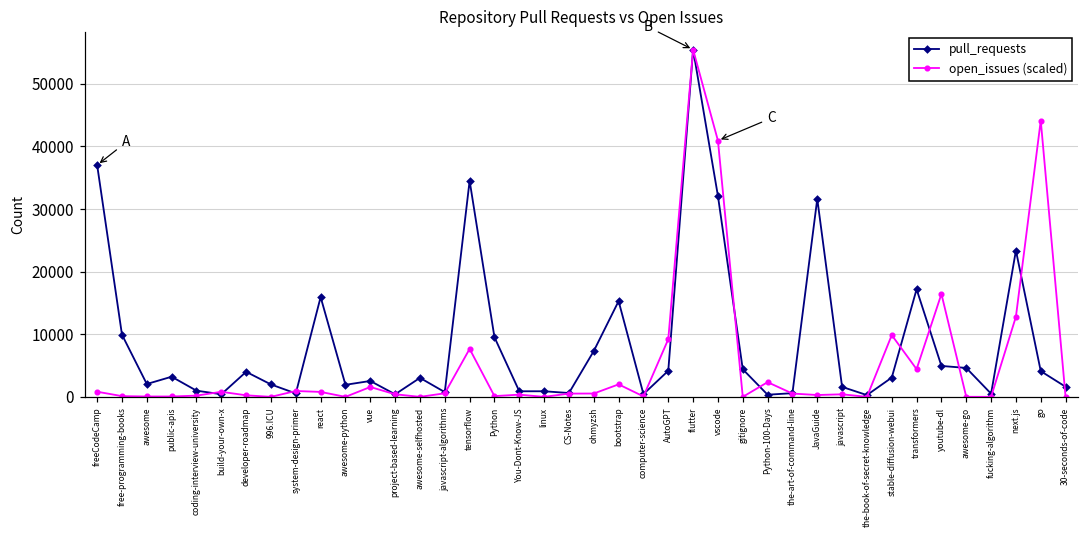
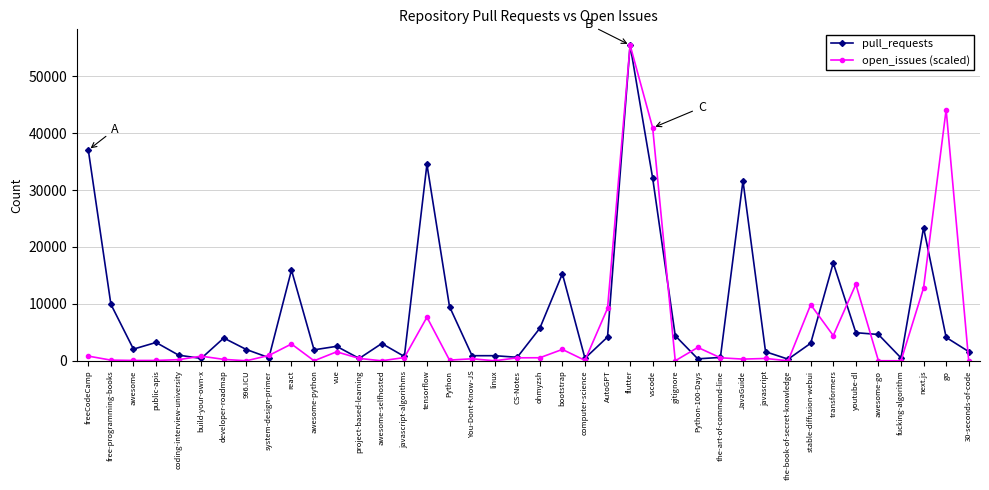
open_issues (scaled), react: 1000 -> 3000
pull_requests, ohmyzsh: 7000 -> 6000
open_issues (scaled), youtube-dl: 16000 -> 13000
